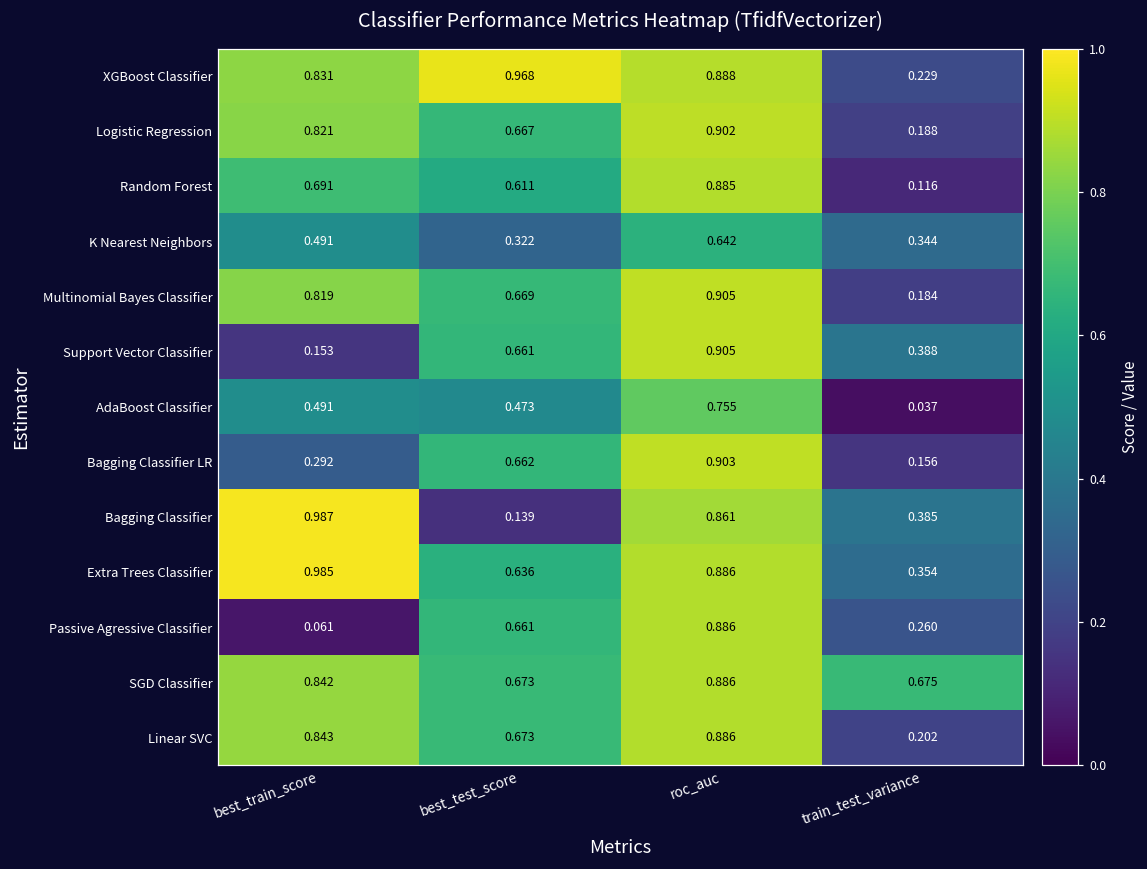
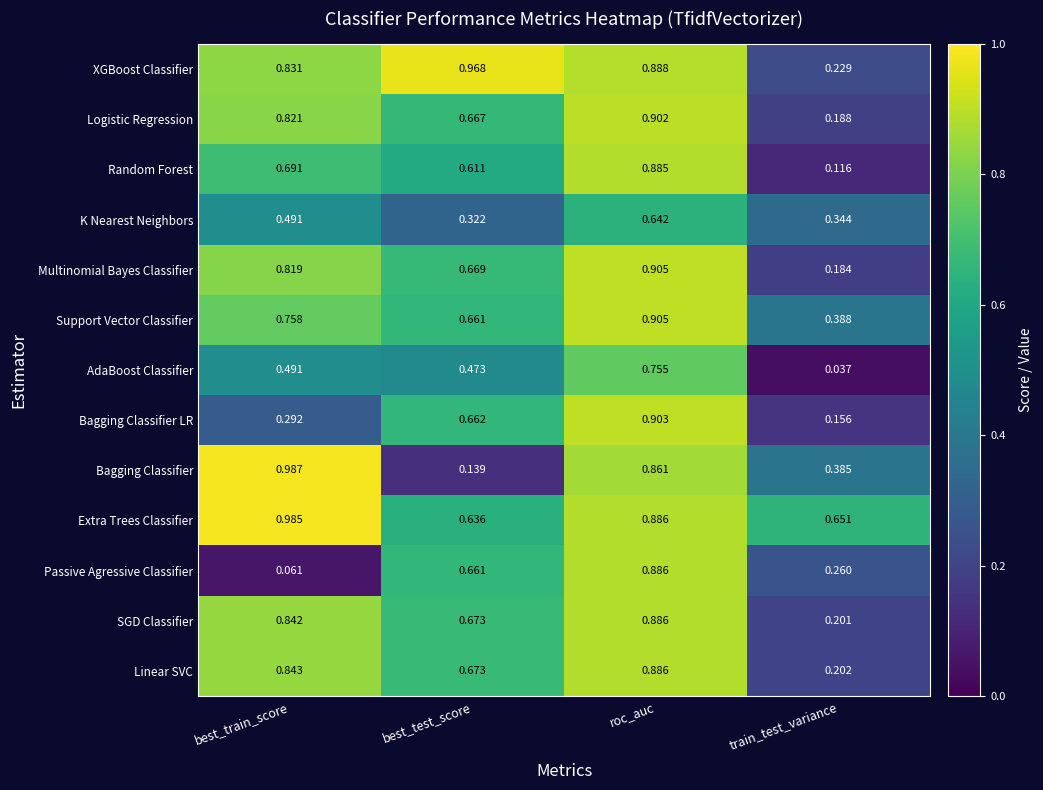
Support Vector Classifier, best_train_score: 0.153 -> 0.758
Extra Trees Classifier, train_test_variance: 0.354 -> 0.651
SGD Classifier, train_test_variance: 0.675 -> 0.201
